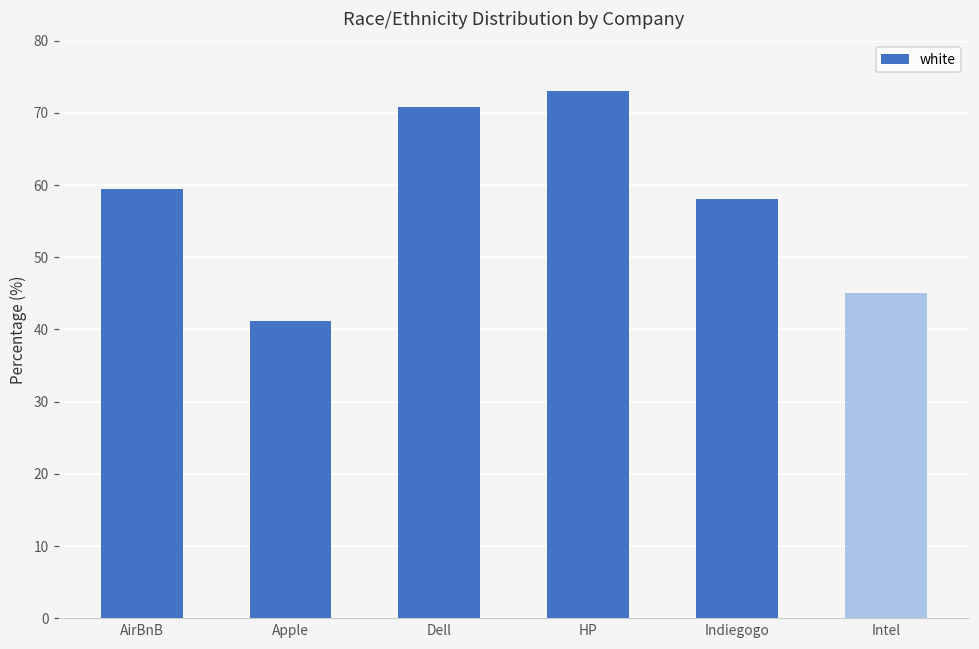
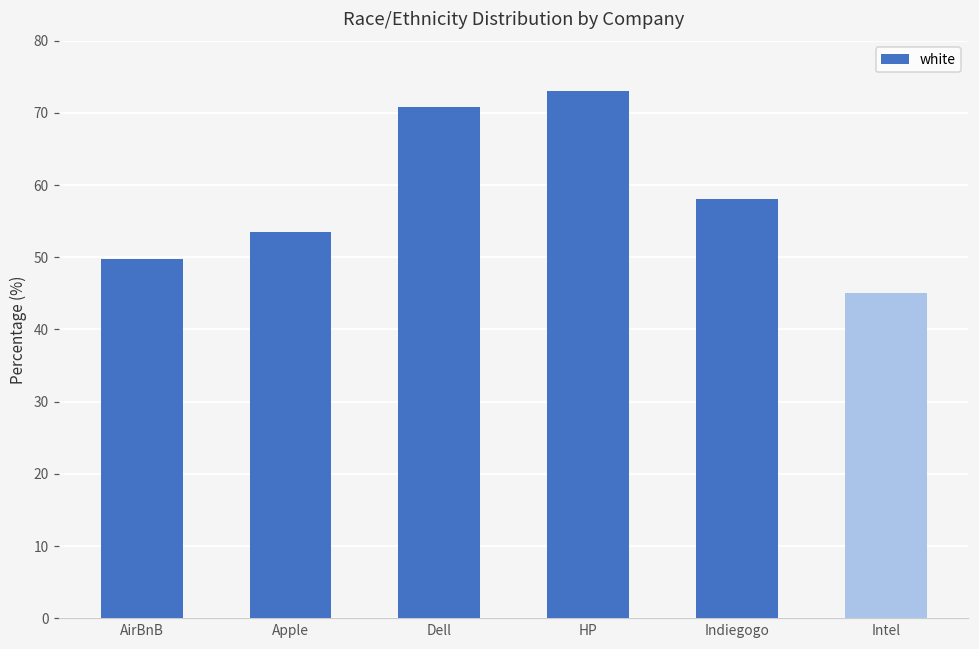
AirBnB: 60 -> 50
Apple: 41 -> 53
